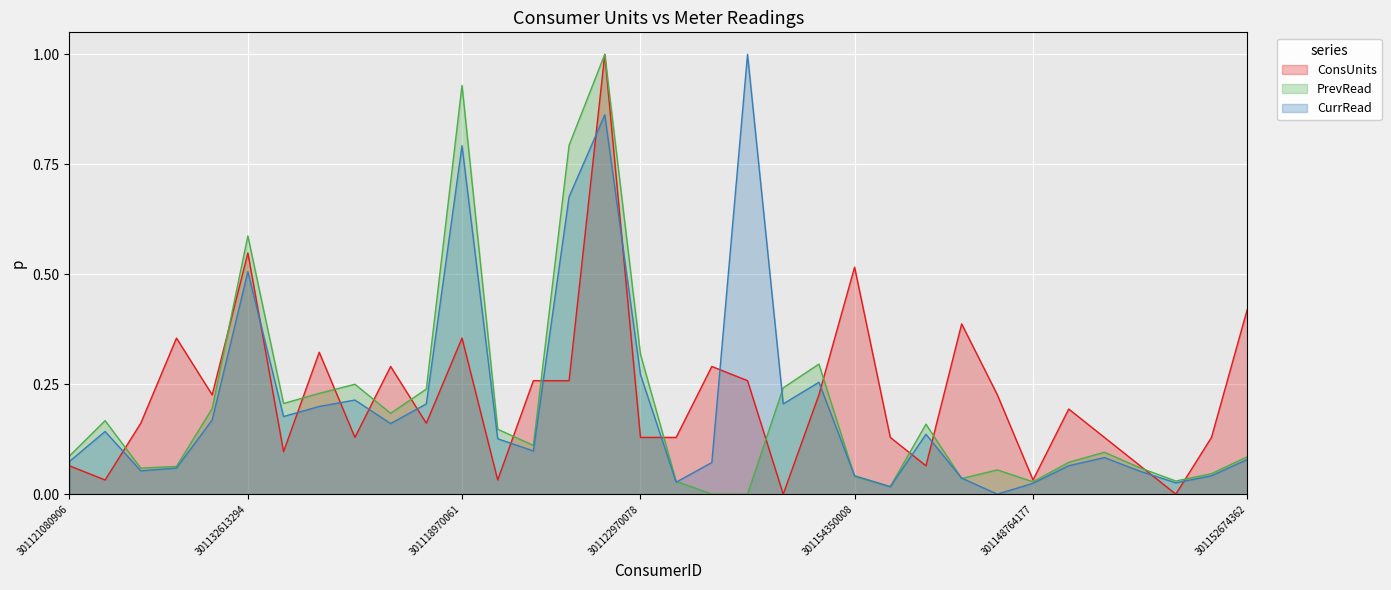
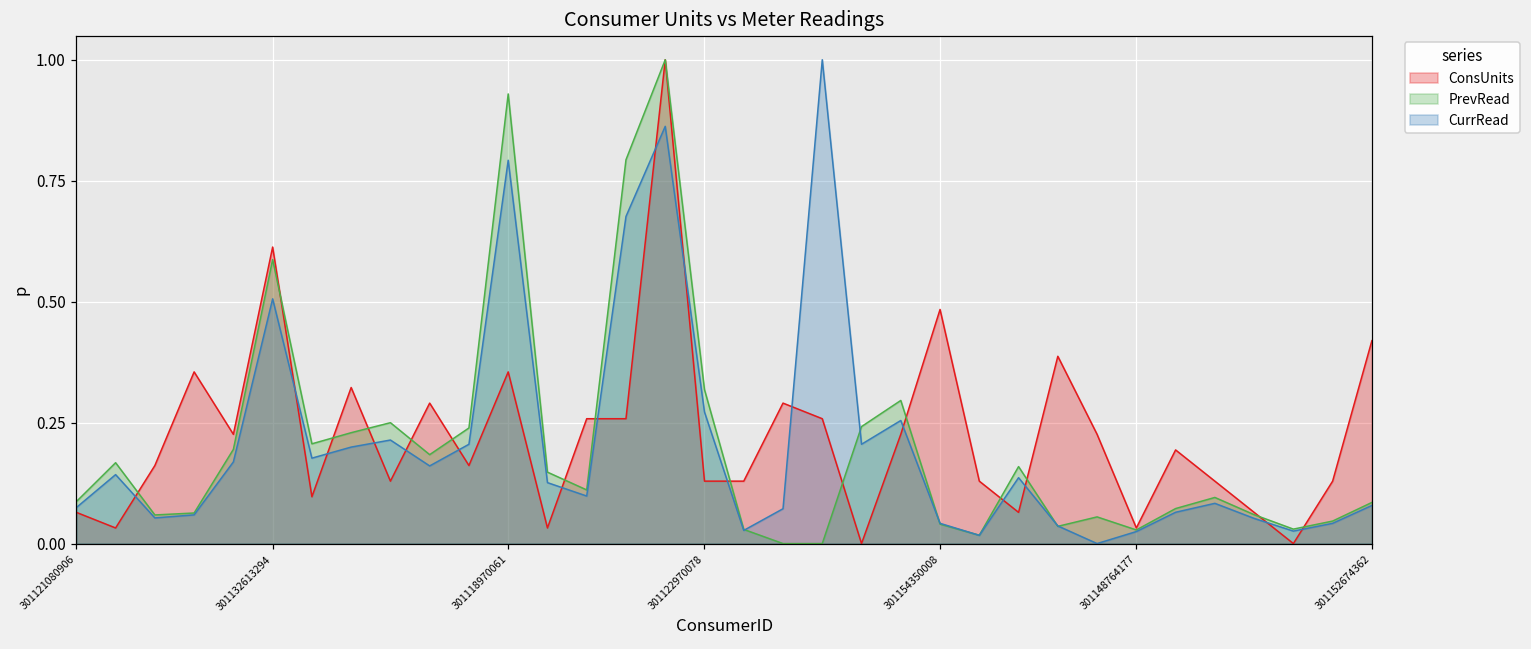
ConsUnits, 301132613294: 0.55 -> 0.61
ConsUnits, 301154350008: 0.52 -> 0.48
